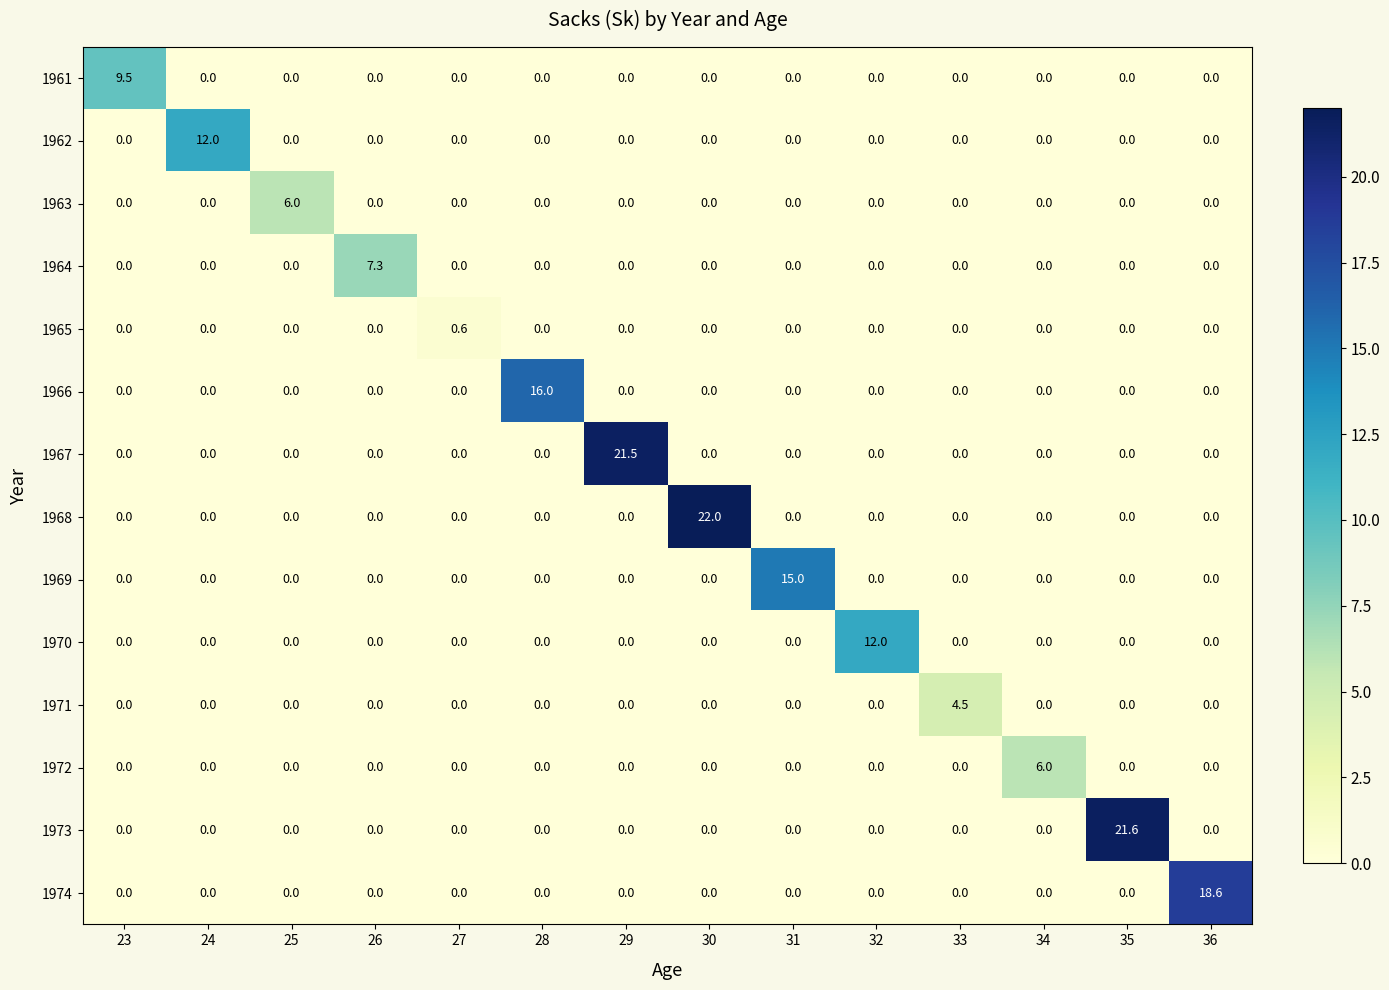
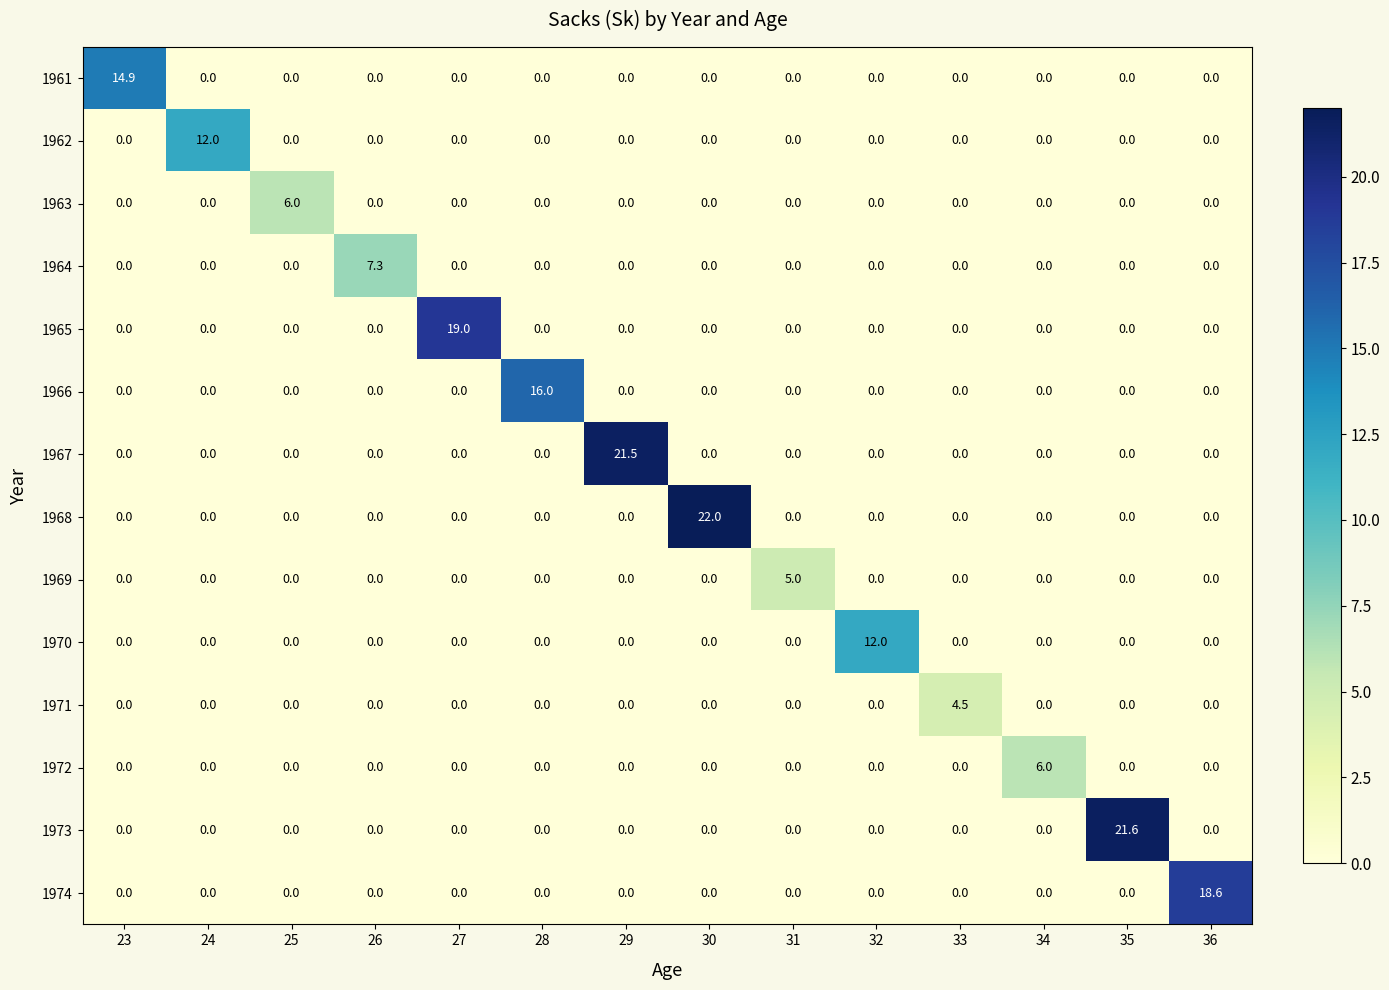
1961, 23: 9.5 -> 14.9
1965, 27: 0.6 -> 19.0
1969, 31: 15.0 -> 5.0
